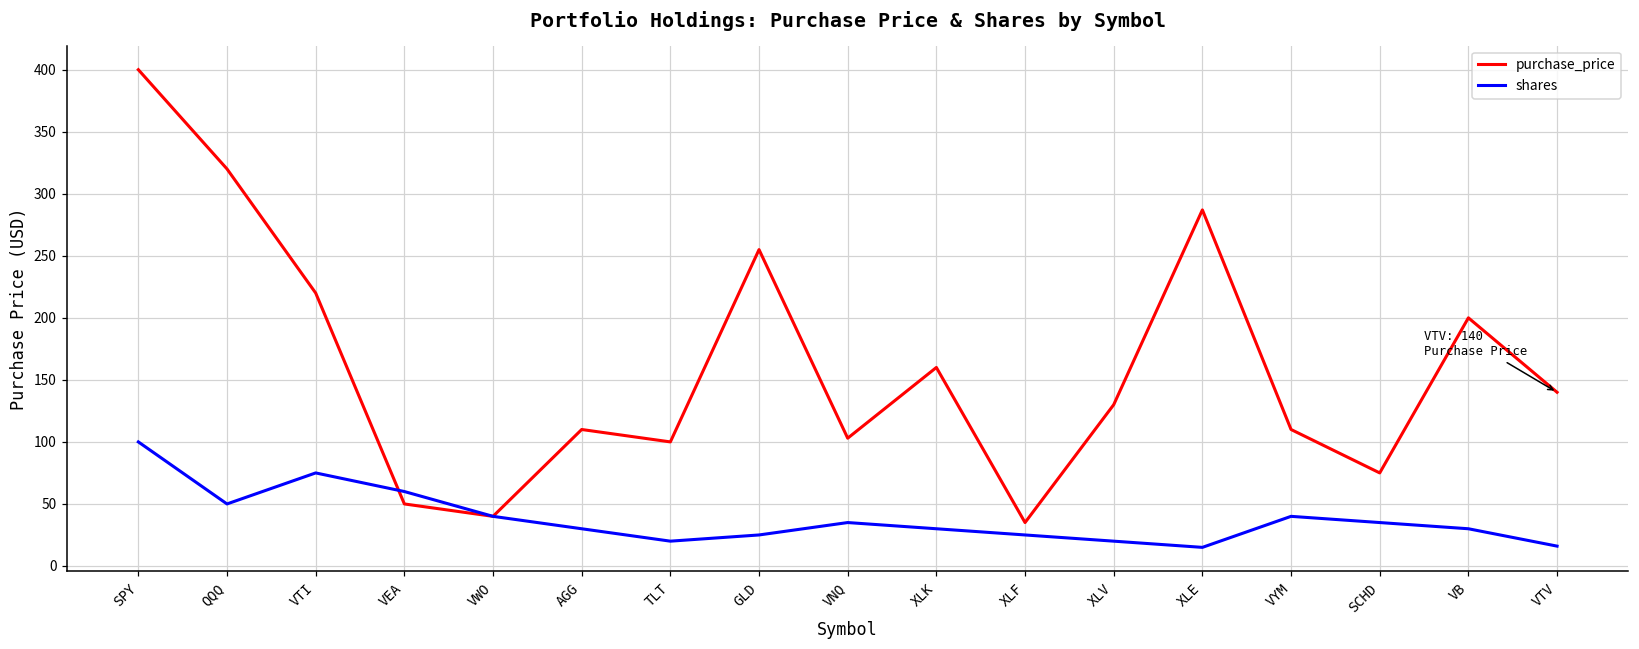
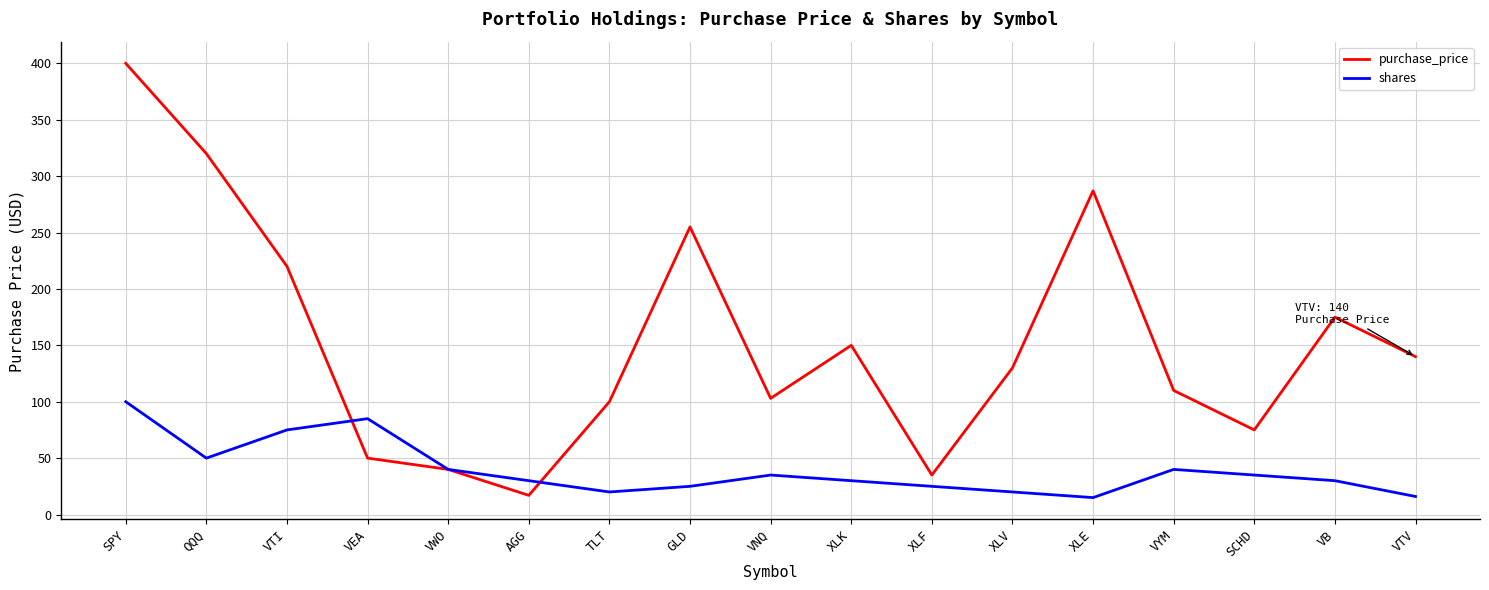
shares, VEA: 60 -> 85
purchase_price, AGG: 110 -> 17
purchase_price, XLK: 160 -> 150
purchase_price, VB: 200 -> 175
